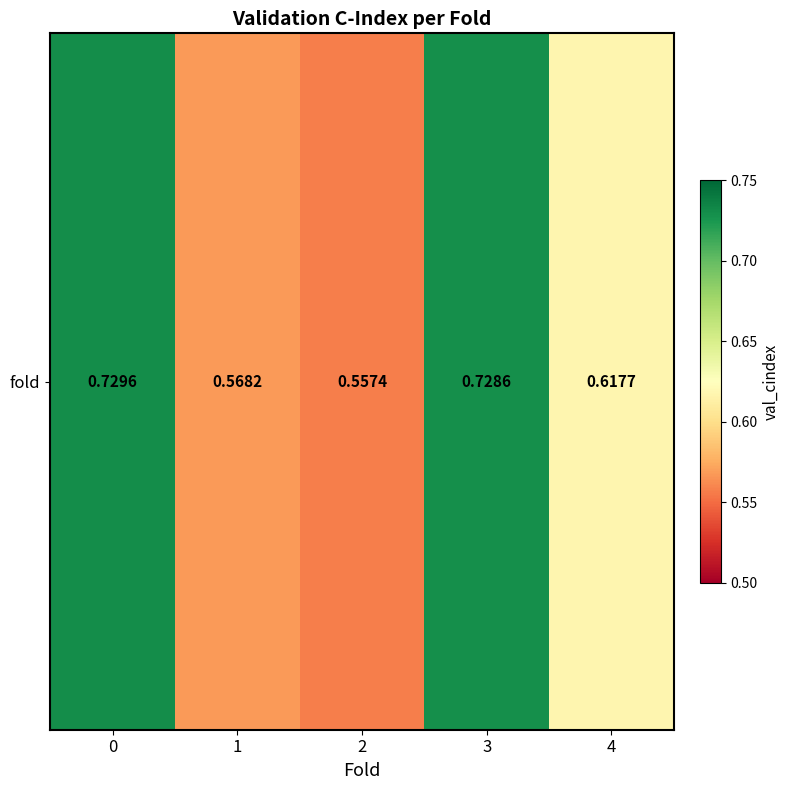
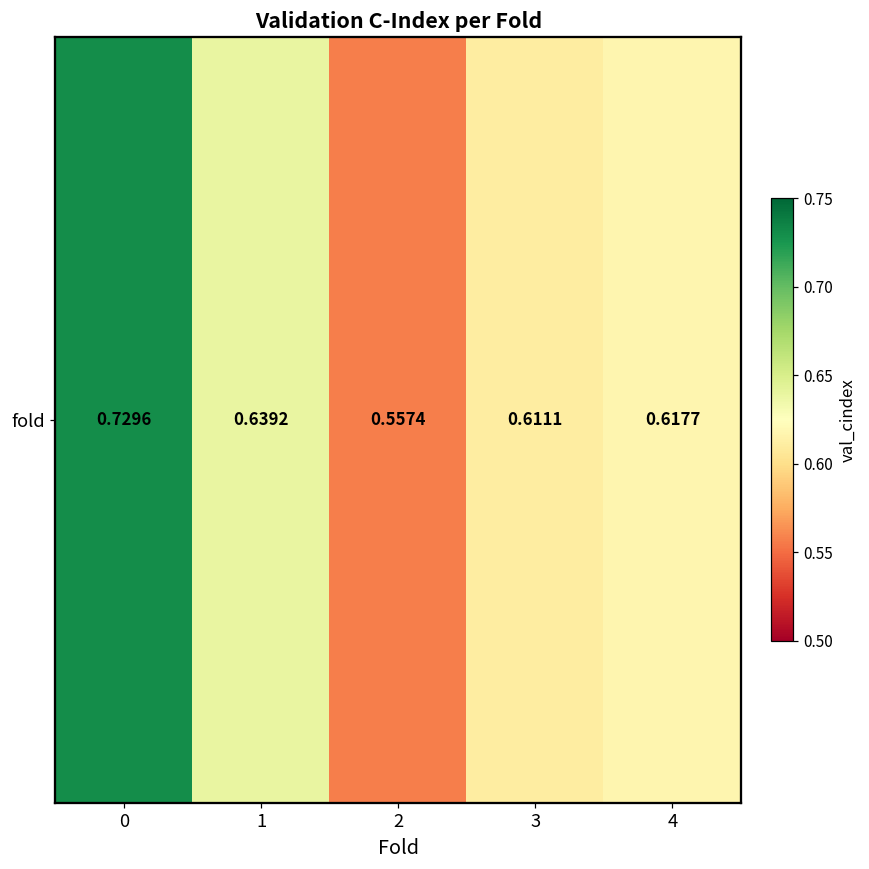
fold, 1: 0.5682 -> 0.6392
fold, 3: 0.7286 -> 0.6111
